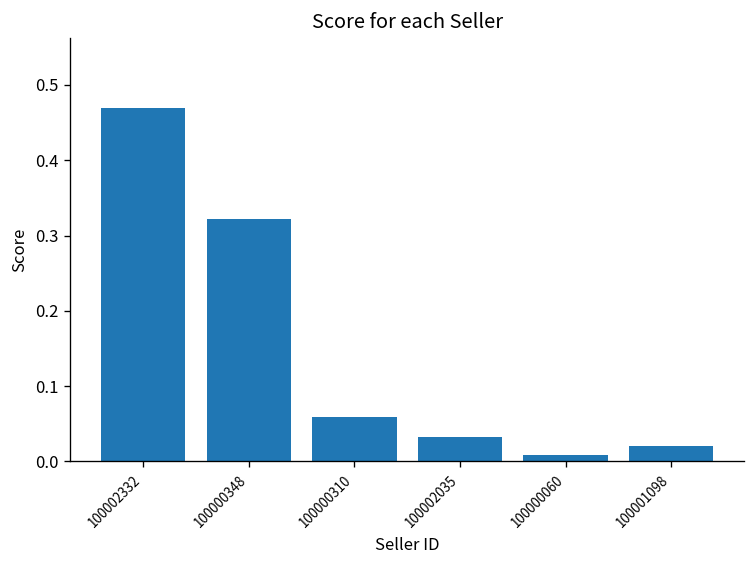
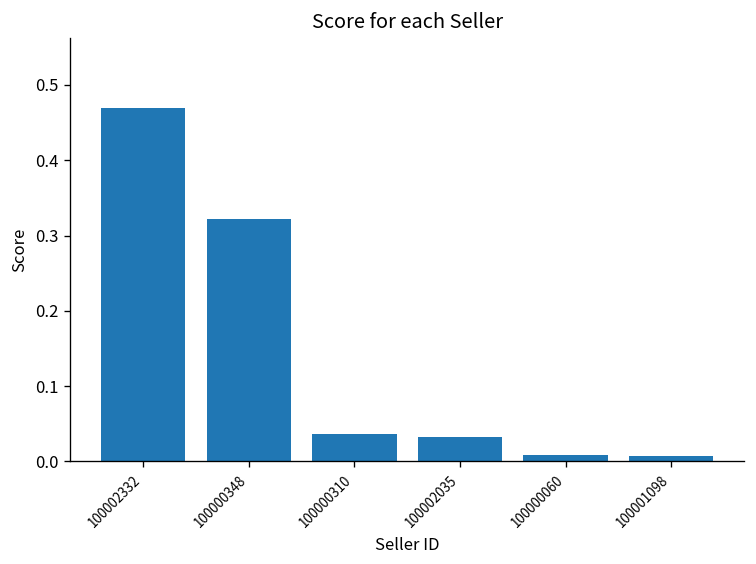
100000310: 0.06 -> 0.04
100001098: 0.02 -> 0.01
